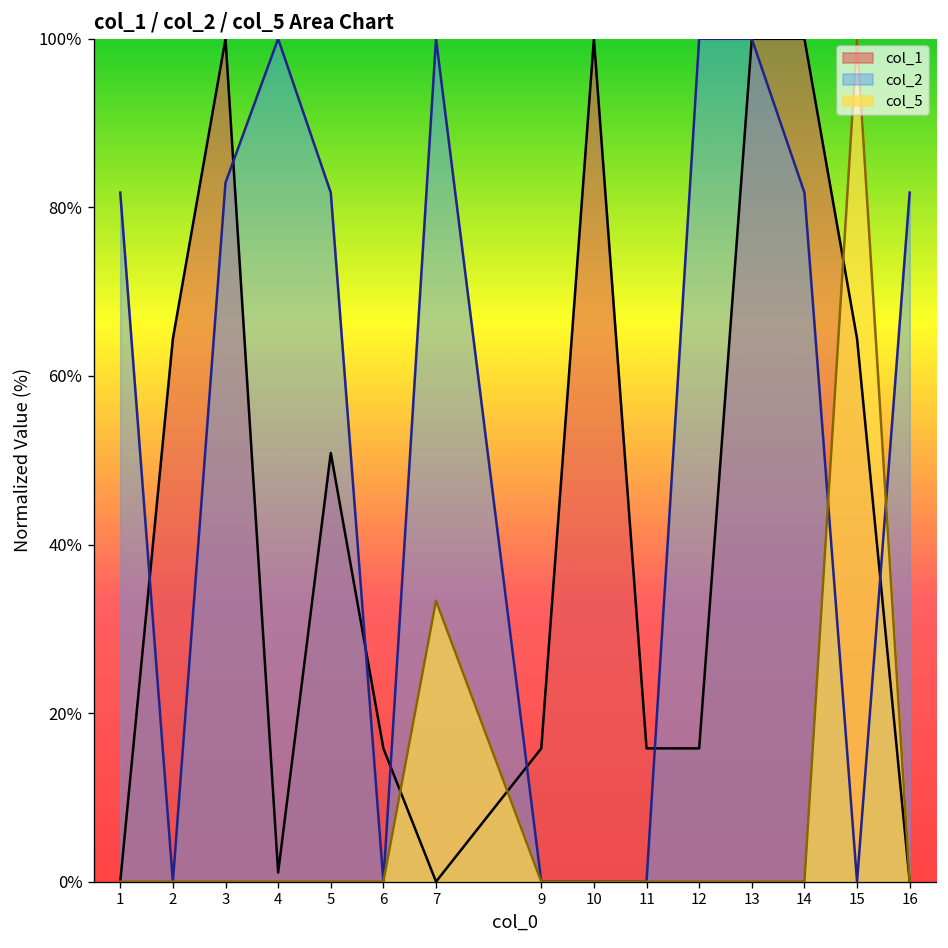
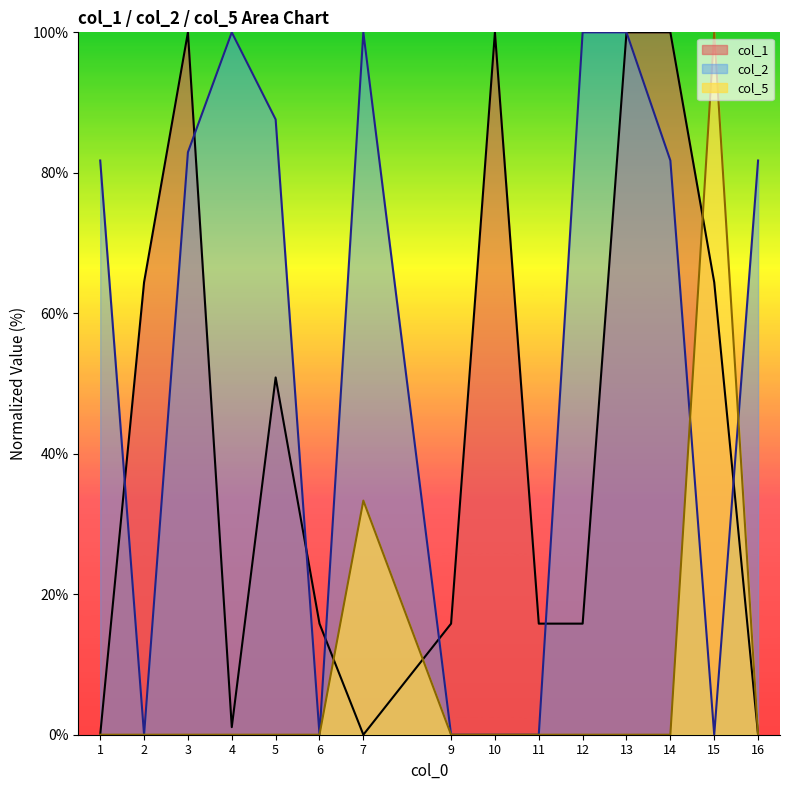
col_2, 5: 82% -> 88%
